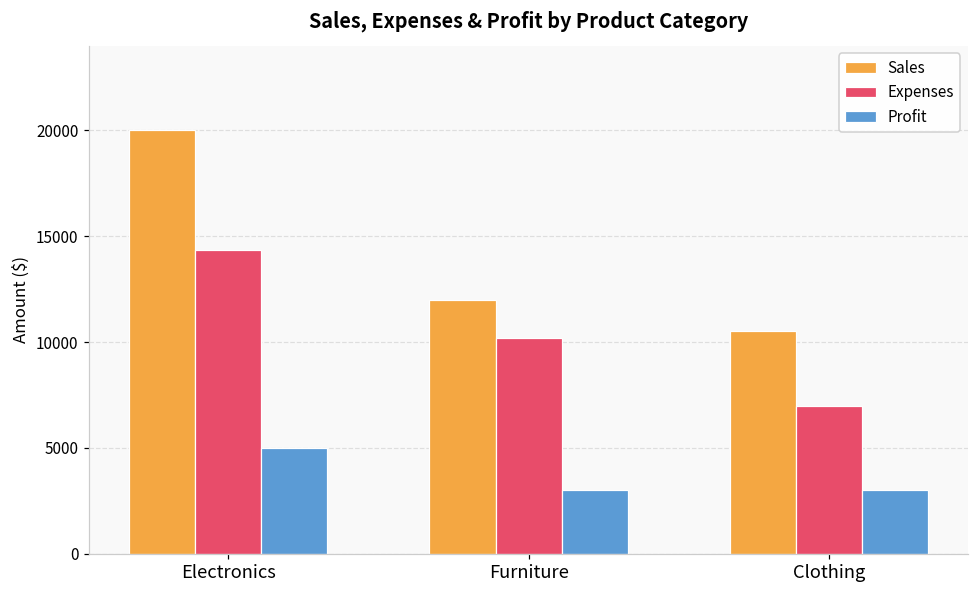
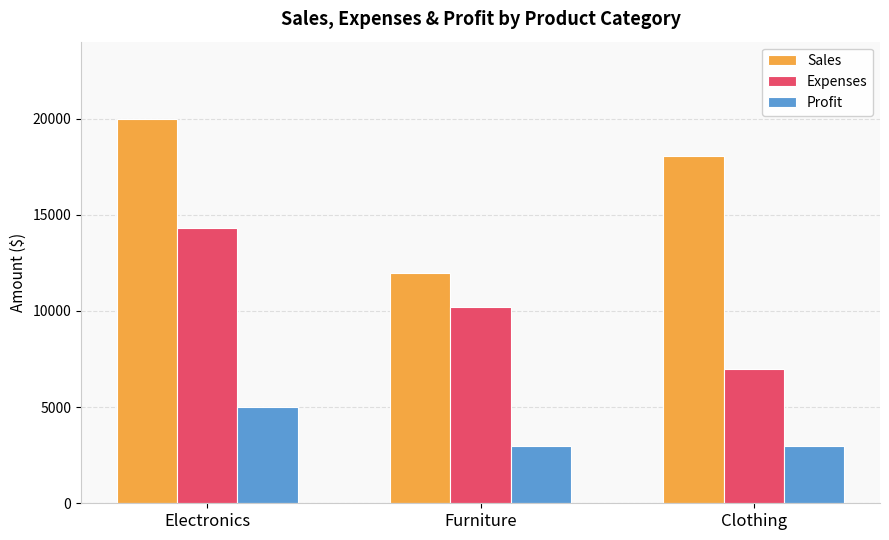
Sales, Clothing: 10500 -> 18100
